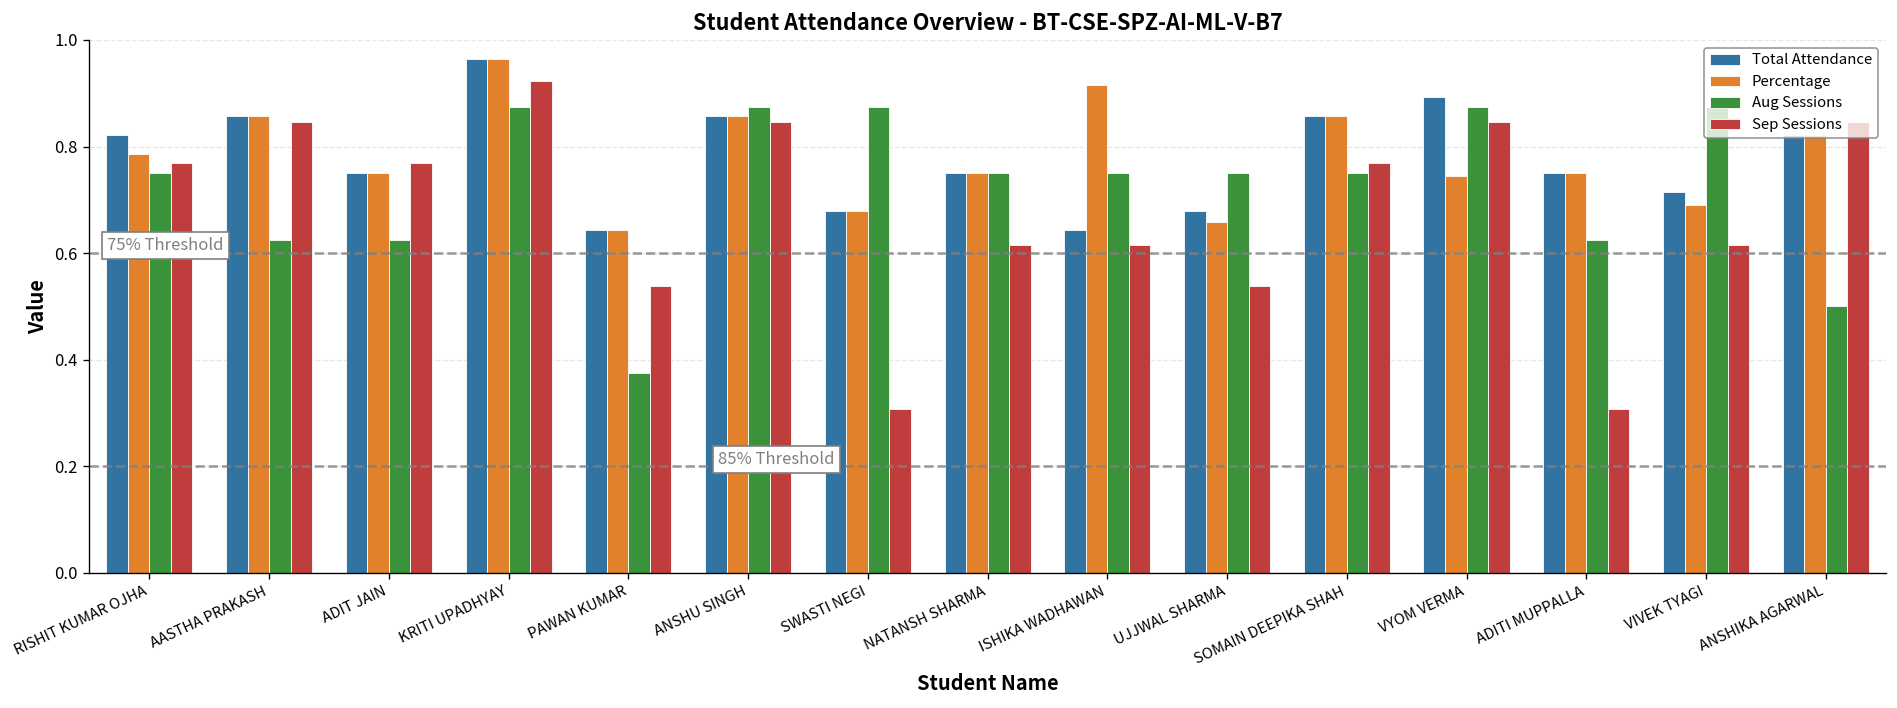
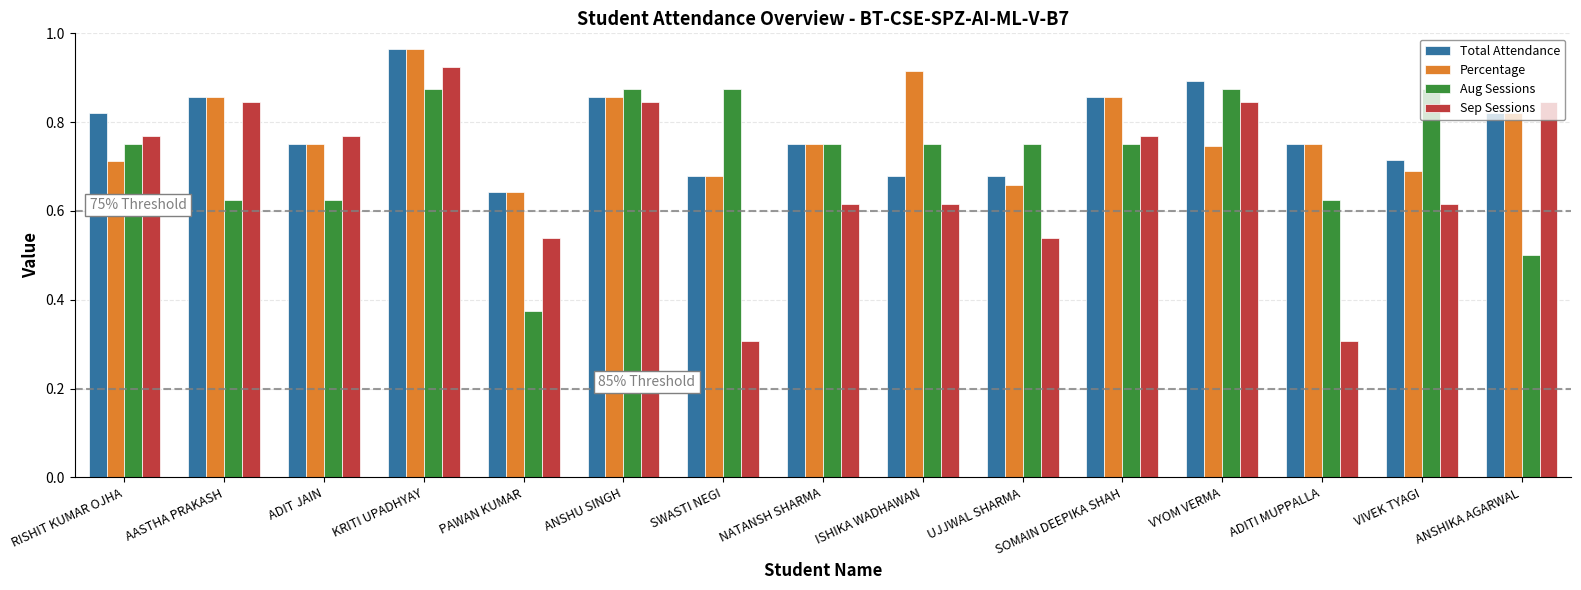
Percentage, RISHIT KUMAR OJHA: 0.79 -> 0.71
Total Attendance, ISHIKA WADHAWAN: 0.64 -> 0.68
